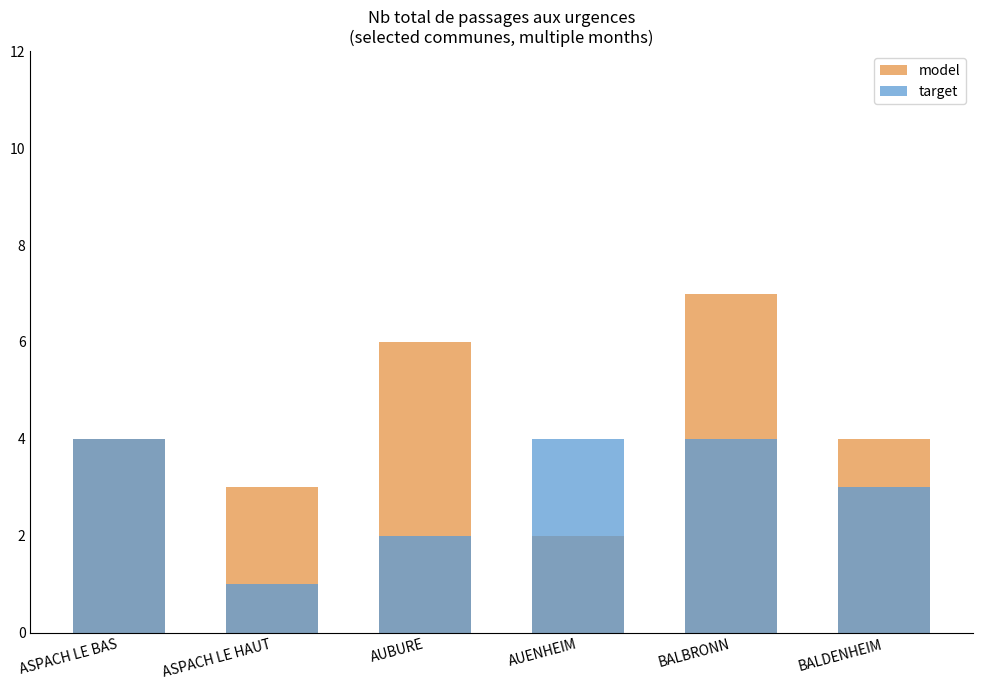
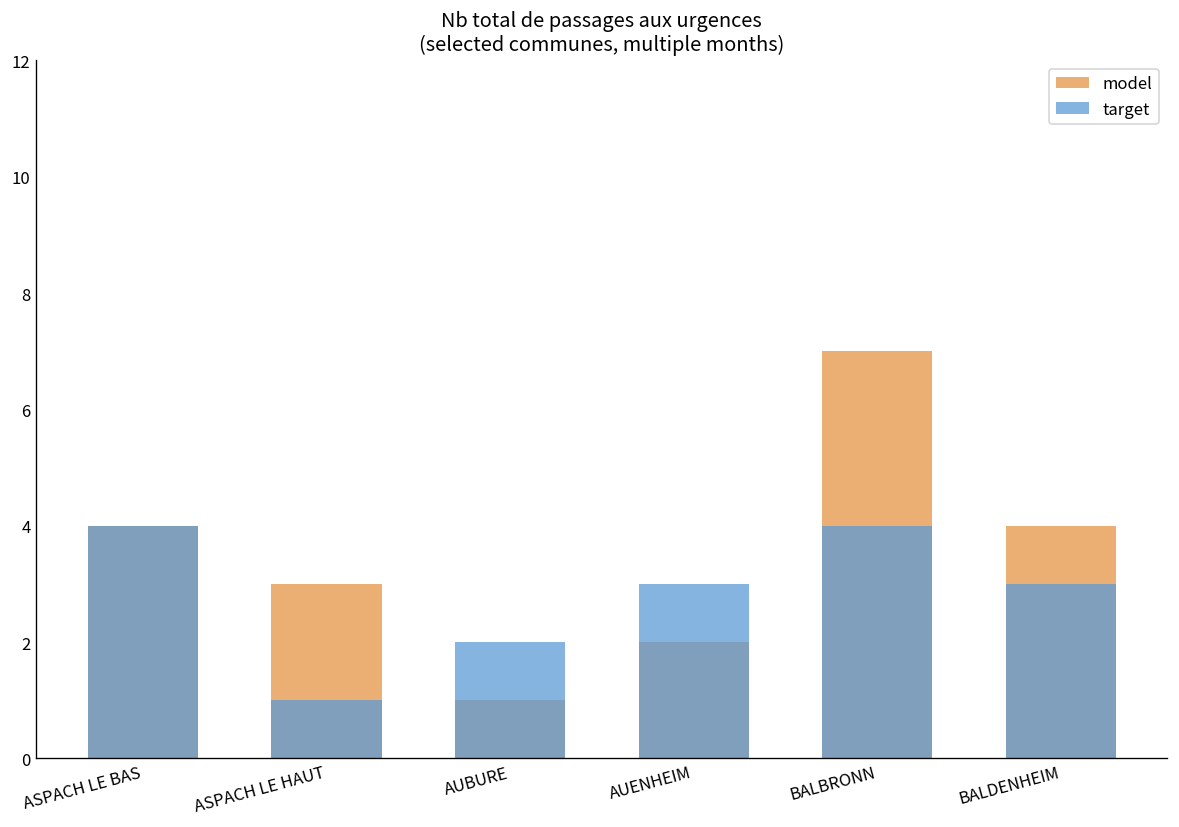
model, AUBURE: 6 -> 1
target, AUENHEIM: 4 -> 3
